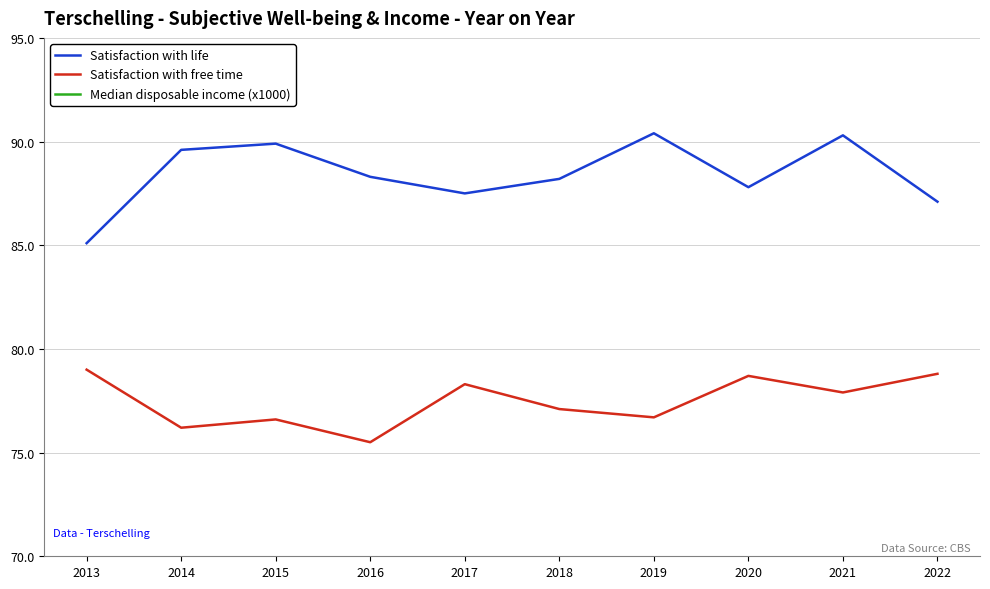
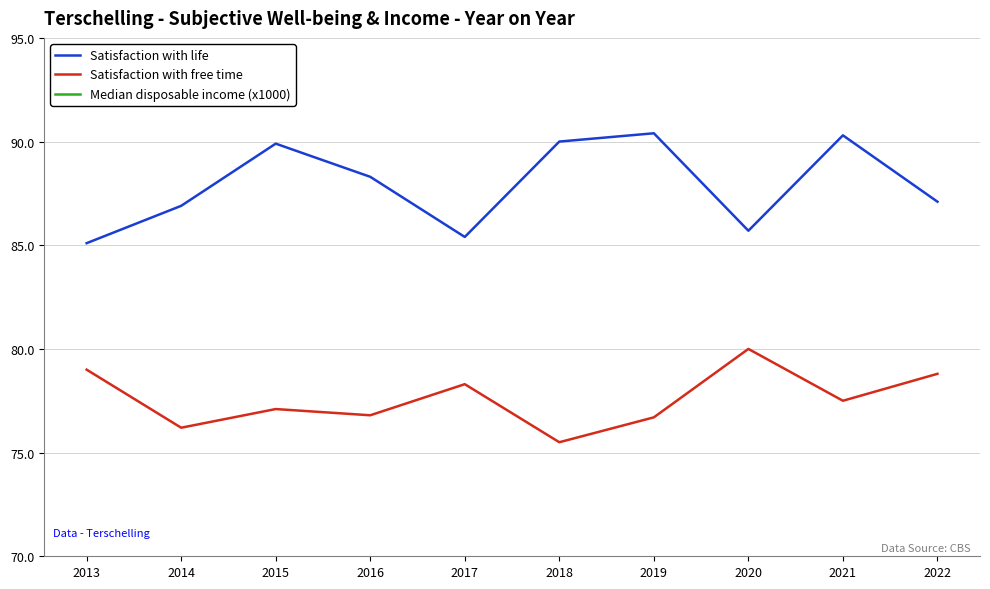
Satisfaction with life, 2014: 89.6 -> 86.9
Satisfaction with free time, 2015: 76.6 -> 77.1
Satisfaction with free time, 2016: 75.5 -> 76.8
Satisfaction with life, 2017: 87.5 -> 85.4
Satisfaction with life, 2018: 88.2 -> 90.0
Satisfaction with free time, 2018: 77.1 -> 75.5
Satisfaction with life, 2020: 87.8 -> 85.7
Satisfaction with free time, 2020: 78.7 -> 80.0
Satisfaction with free time, 2021: 77.9 -> 77.5
